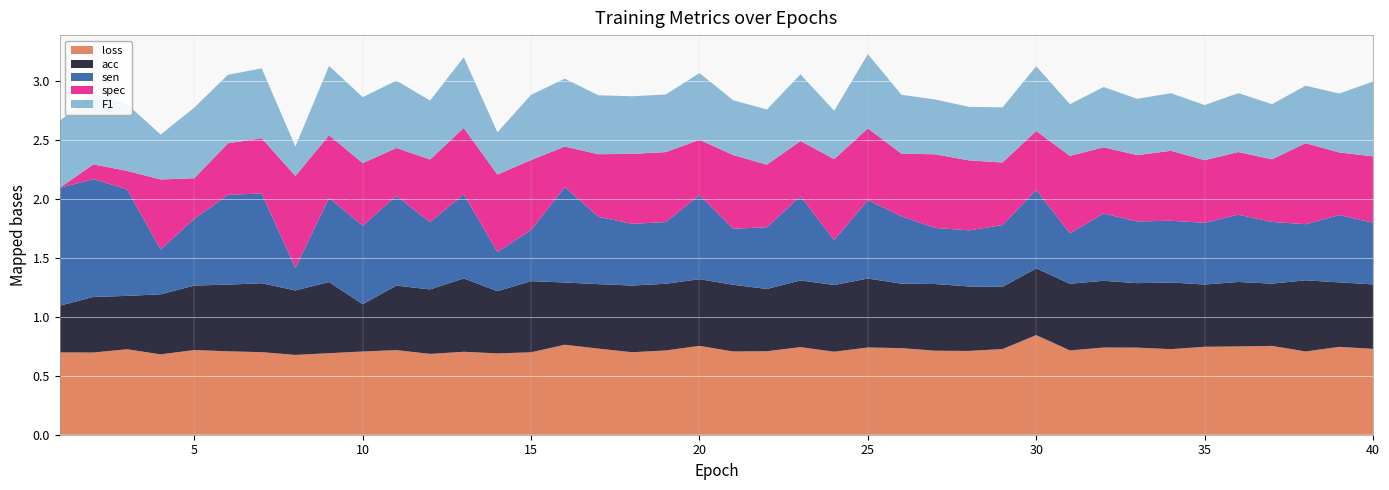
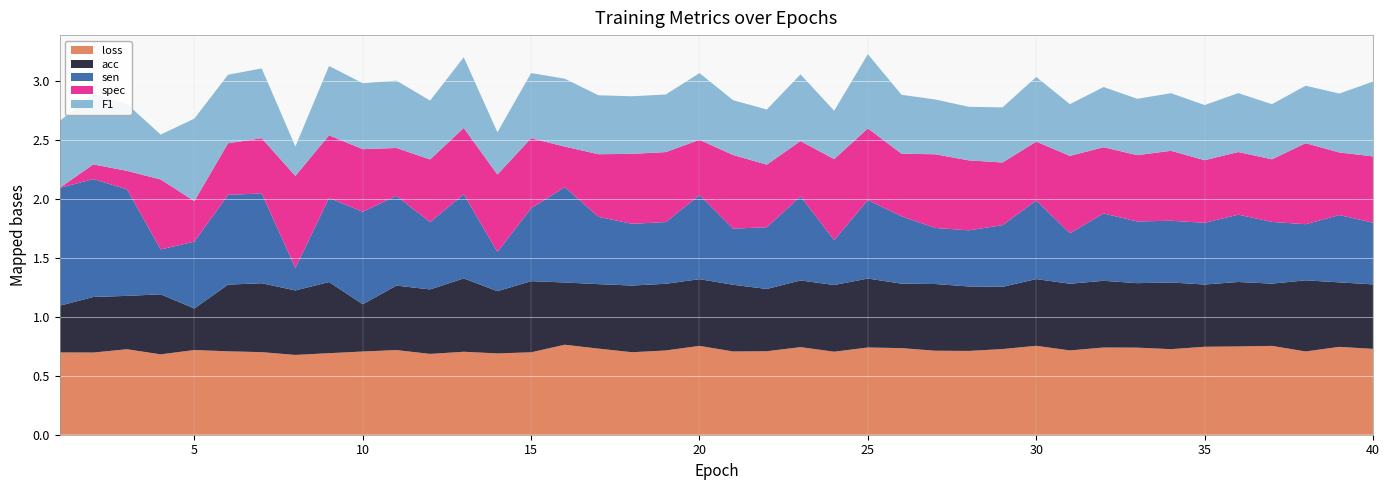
acc, 5: 0.55 -> 0.35
F1, 5: 0.6 -> 0.7
sen, 10: 0.67 -> 0.78
sen, 15: 0.43 -> 0.62
loss, 30: 0.85 -> 0.75
